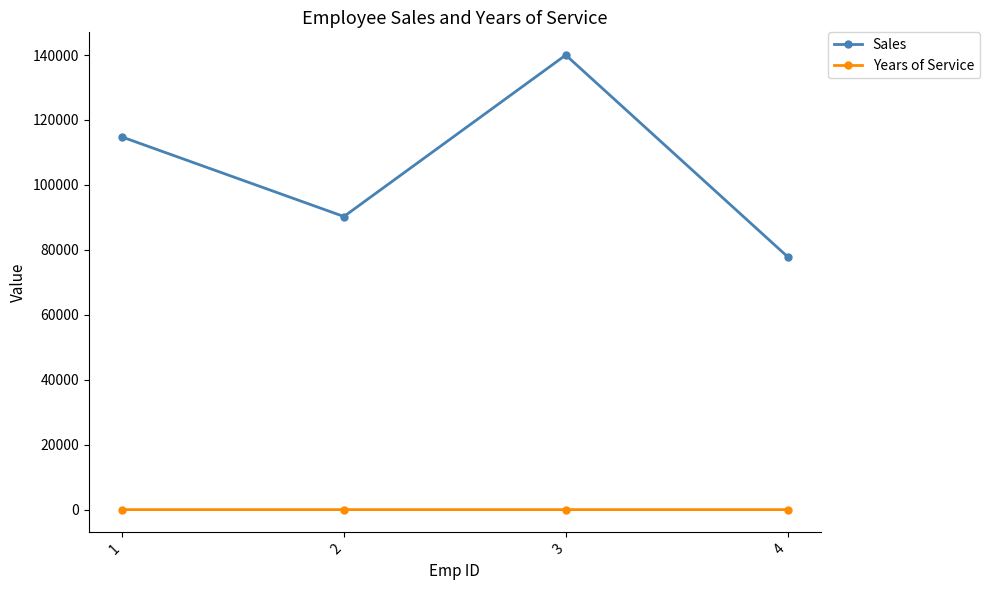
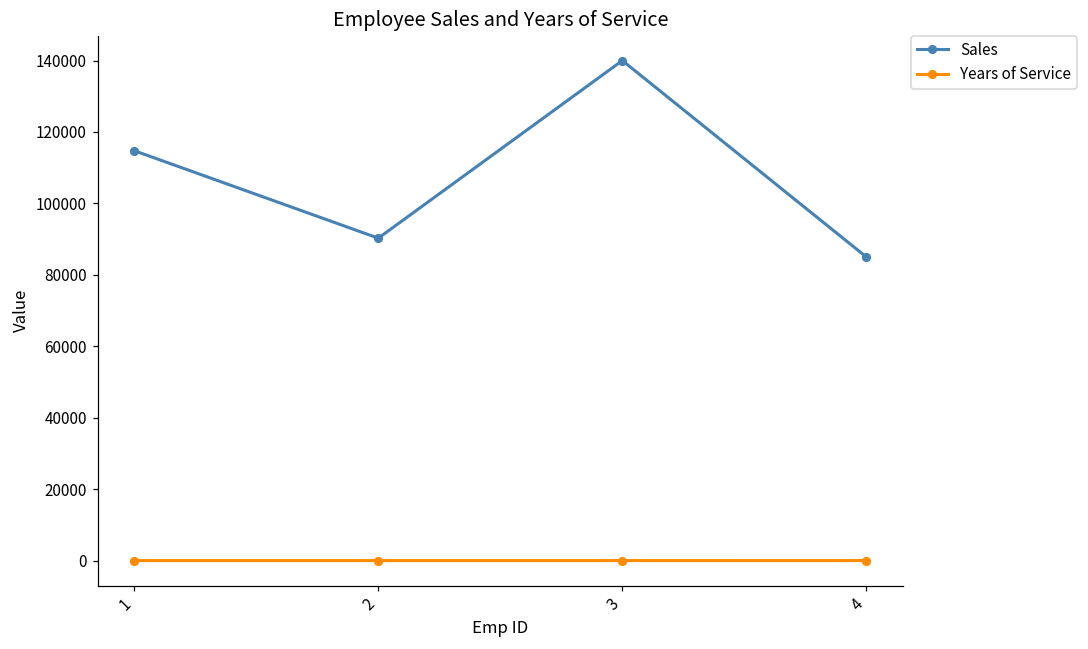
Sales, 4: 78000 -> 85000
